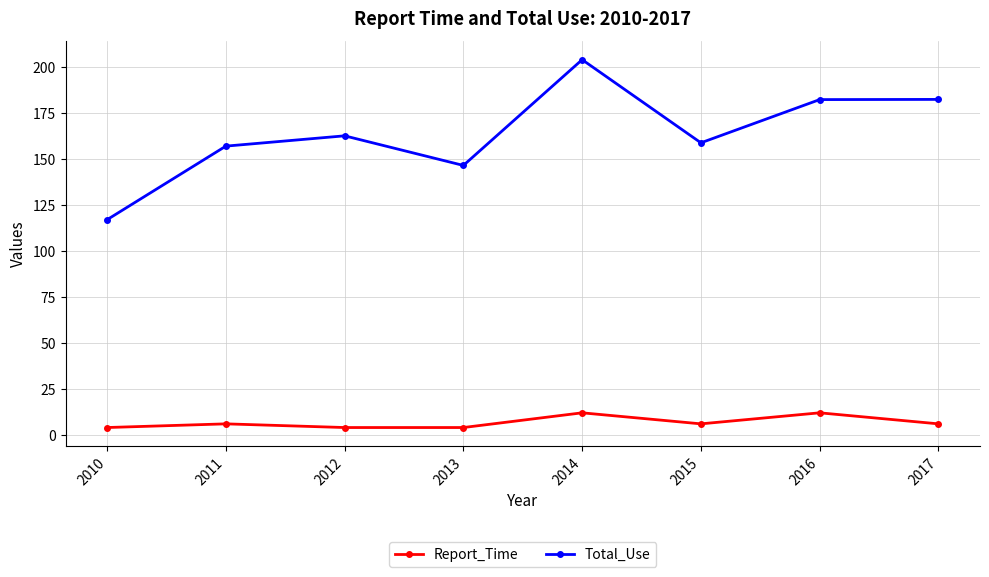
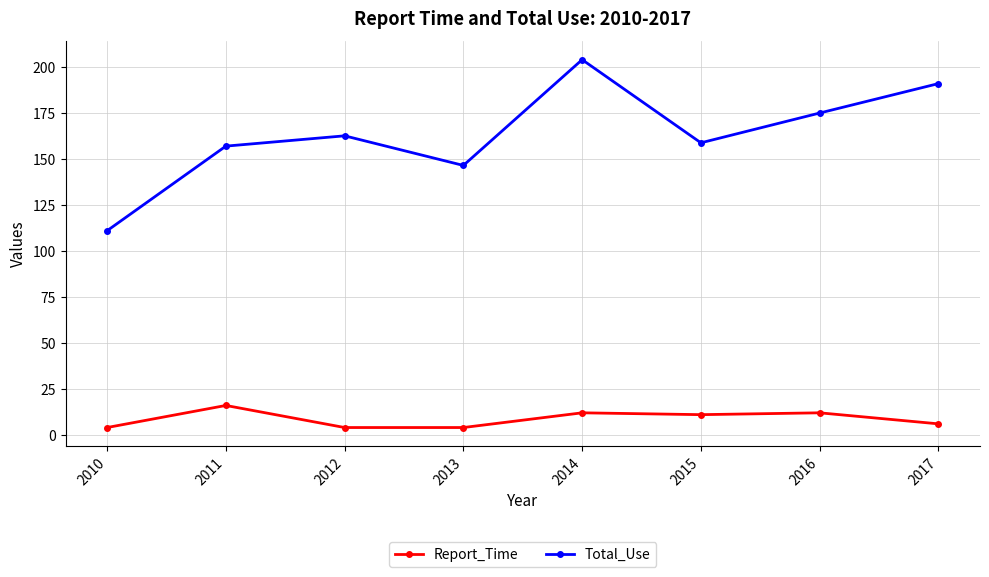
Total_Use, 2010: 117 -> 111
Report_Time, 2011: 6 -> 16
Report_Time, 2015: 6 -> 11
Total_Use, 2016: 182 -> 175
Total_Use, 2017: 182 -> 191
